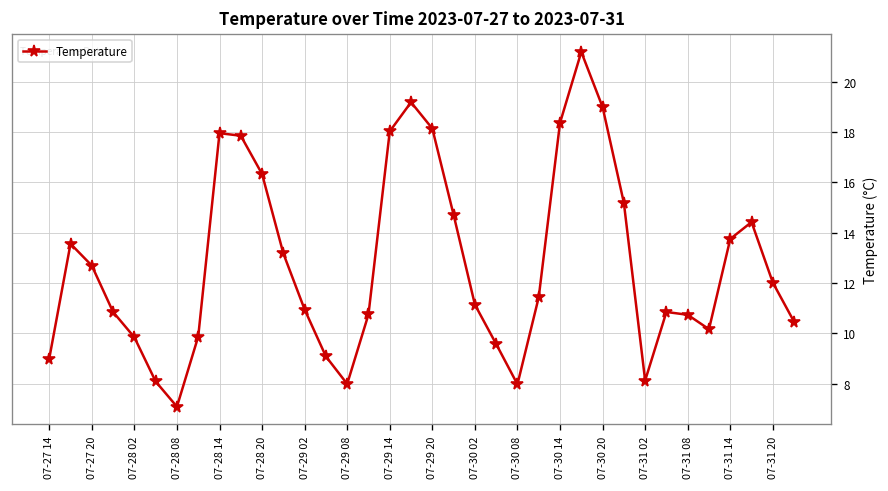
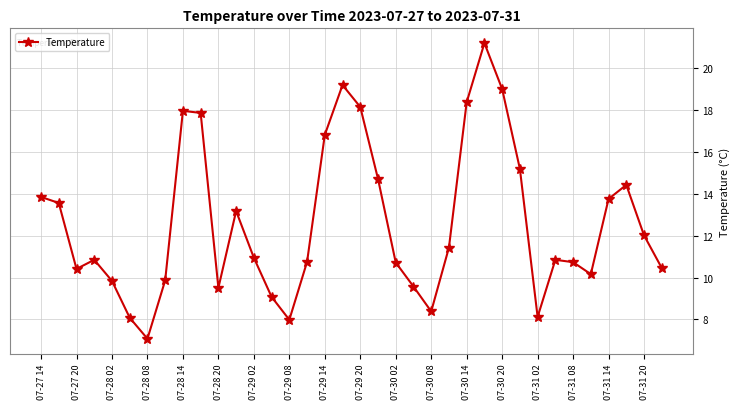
07-27 14: 9.0 -> 13.8
07-27 20: 12.7 -> 10.4
07-28 20: 16.3 -> 9.5
07-29 14: 18.0 -> 16.8
07-30 02: 11.1 -> 10.7
07-30 08: 8.0 -> 8.4
